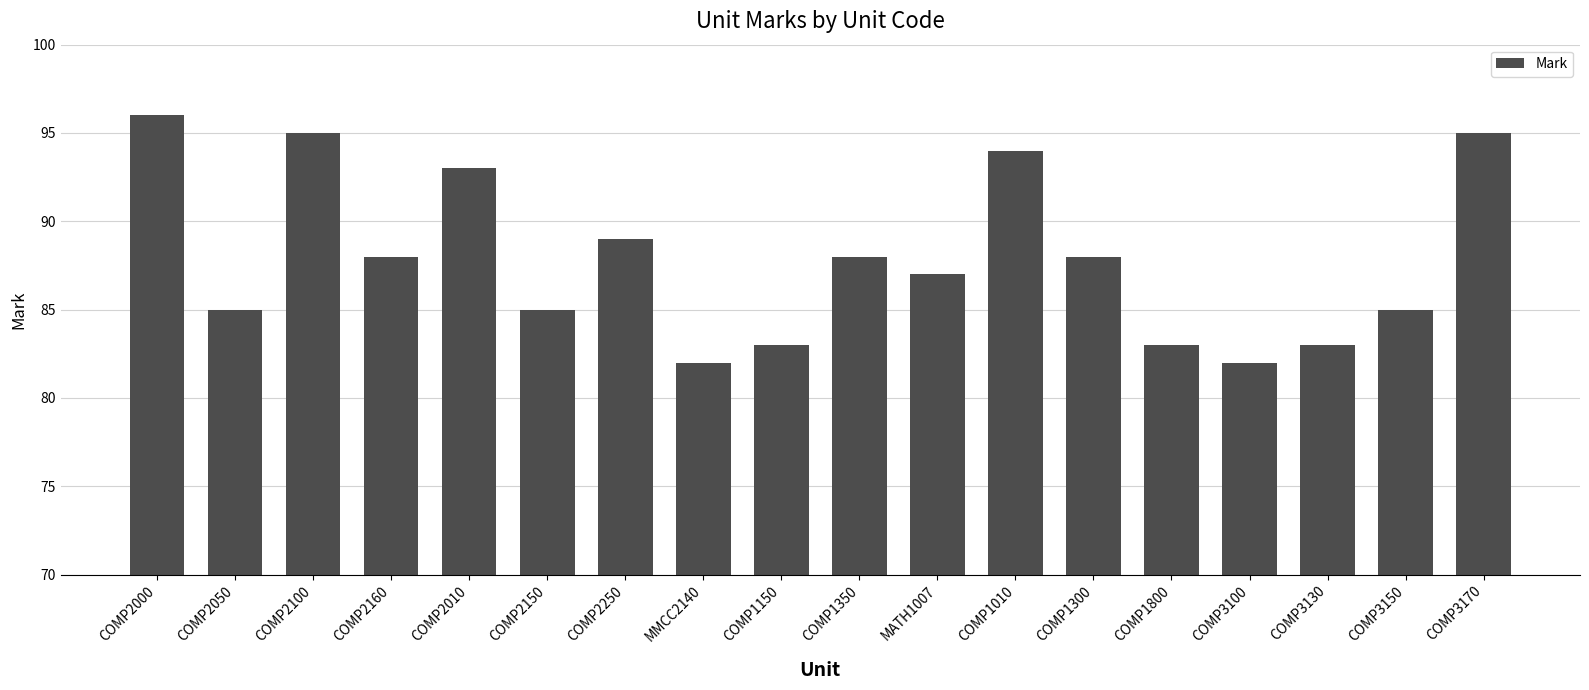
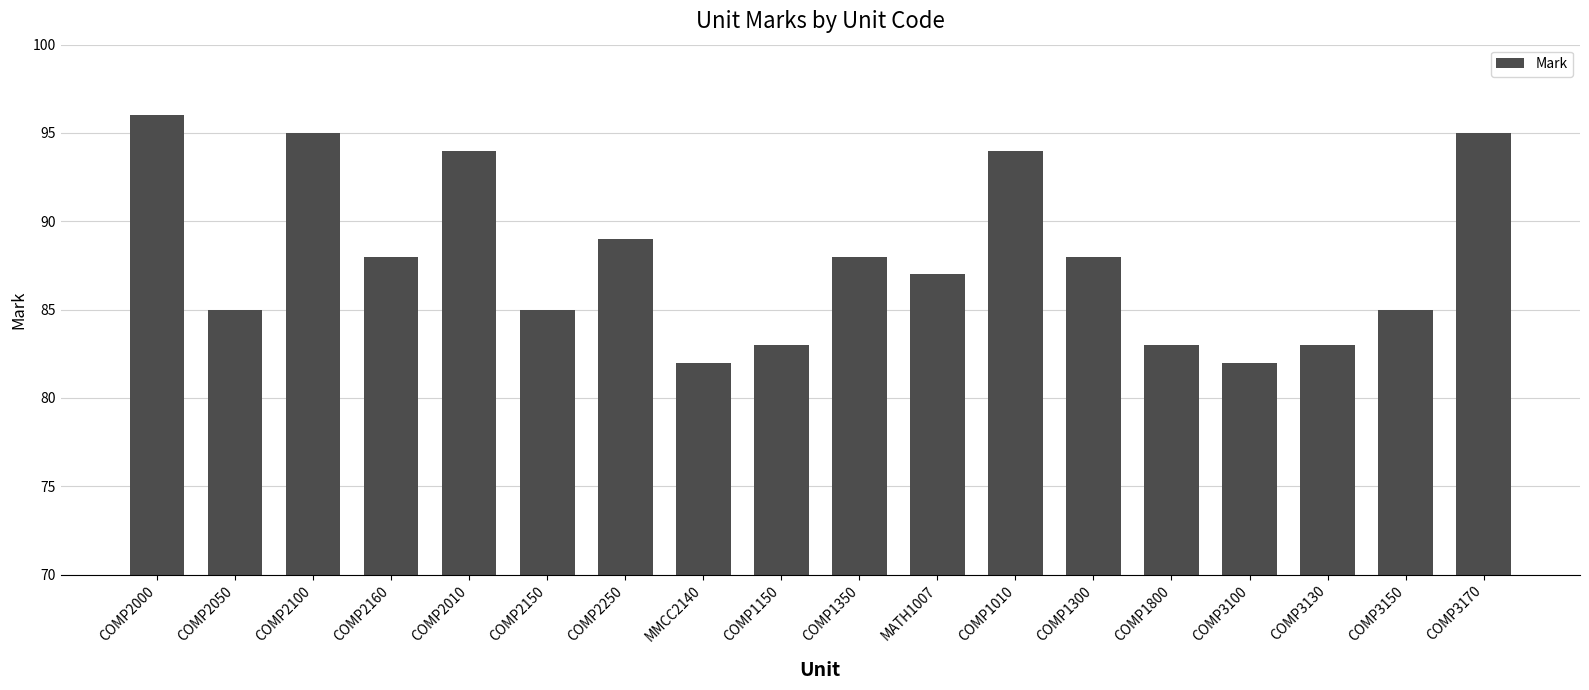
COMP2010: 93 -> 94
